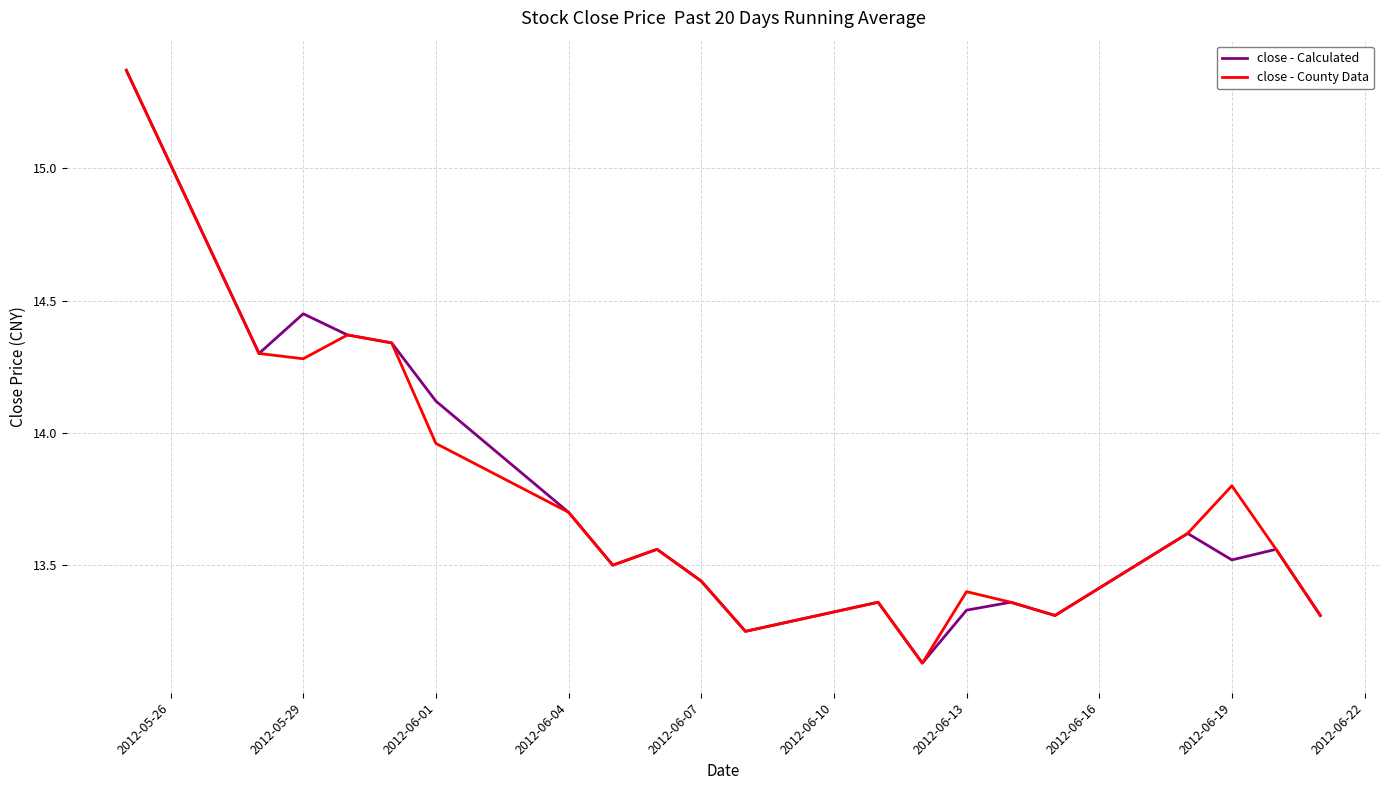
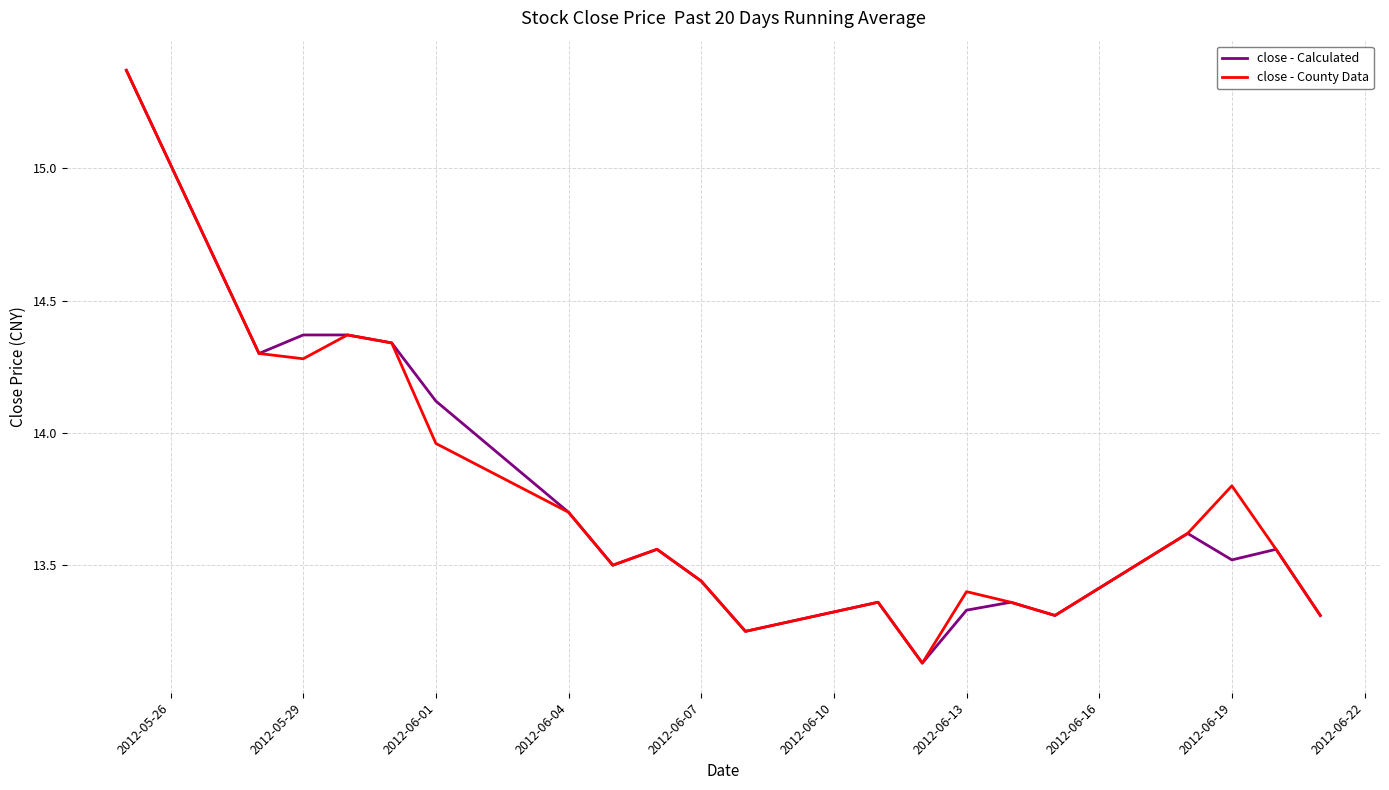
close - Calculated, 2012-05-29: 14.45 -> 14.37
